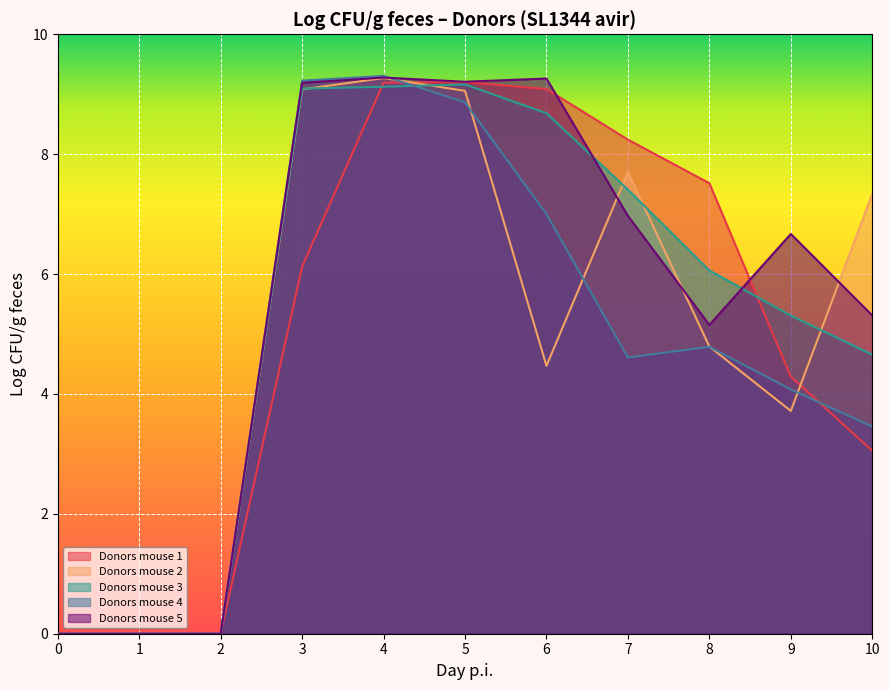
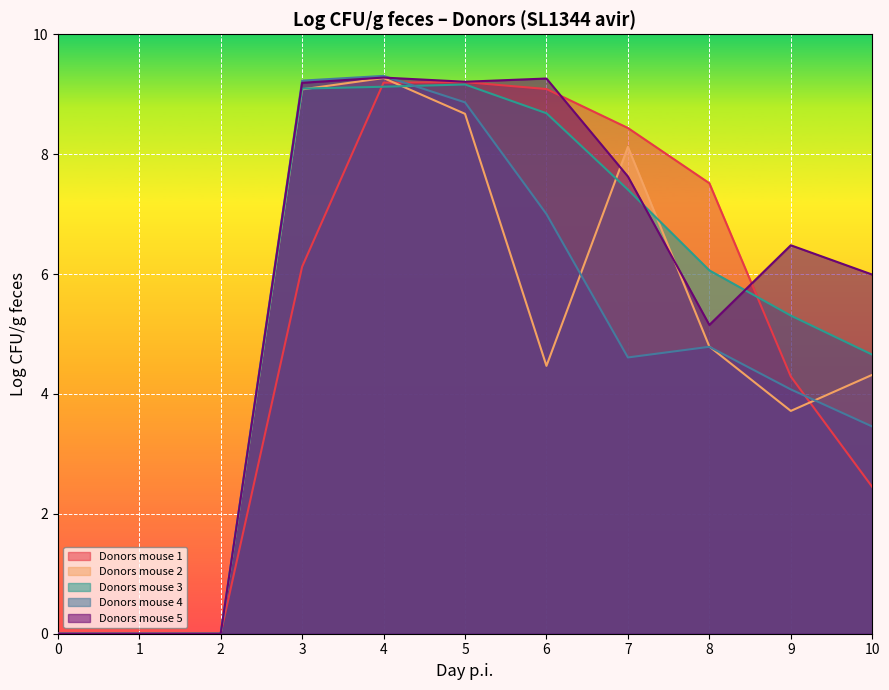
Donors mouse 2, 5: 9.1 -> 8.7
Donors mouse 1, 7: 8.2 -> 8.4
Donors mouse 2, 7: 7.7 -> 8.1
Donors mouse 5, 7: 7.0 -> 7.6
Donors mouse 5, 9: 6.7 -> 6.5
Donors mouse 1, 10: 3.1 -> 2.4
Donors mouse 2, 10: 7.3 -> 4.3
Donors mouse 5, 10: 5.3 -> 6.0
